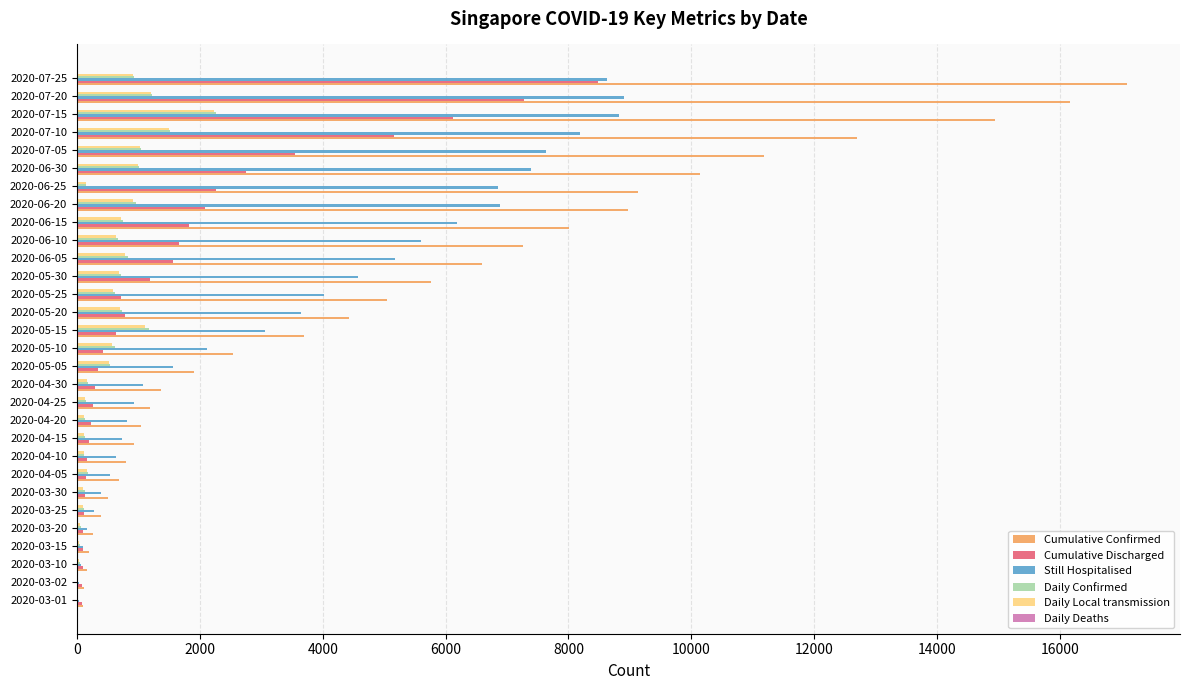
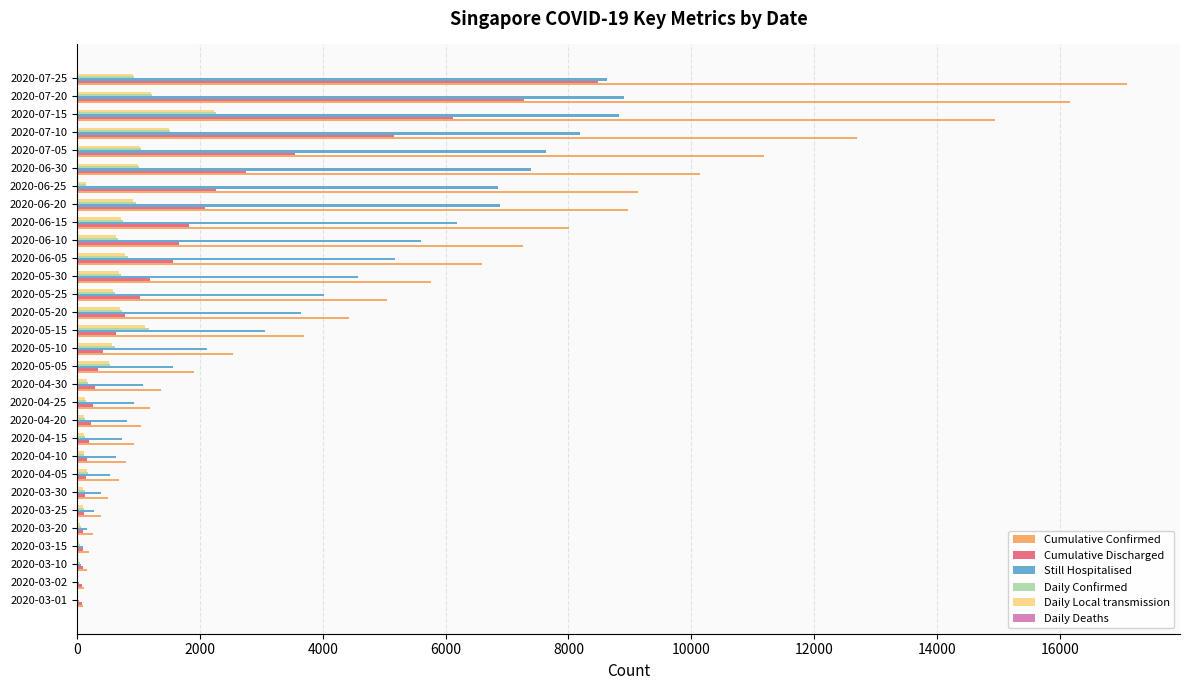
Cumulative Discharged, 2020-05-25: 700 -> 1000
